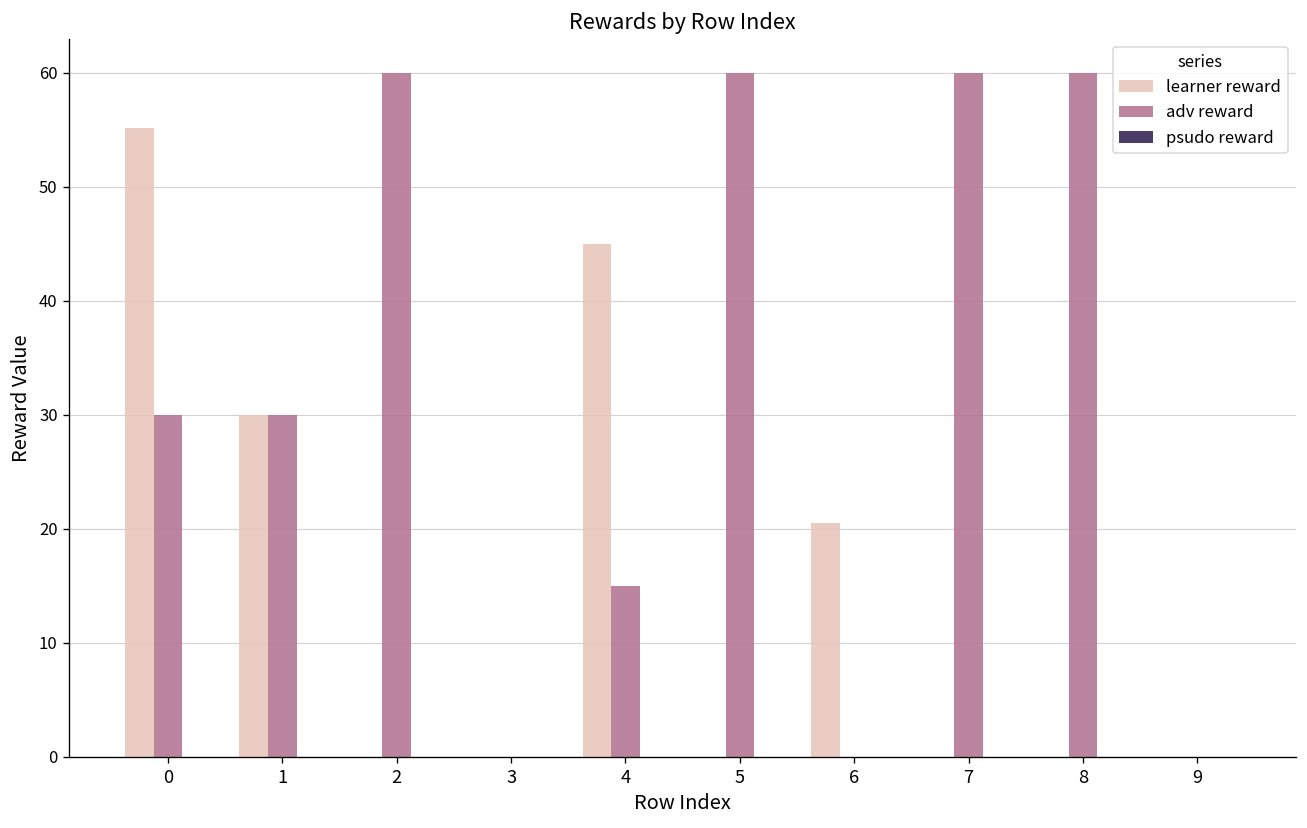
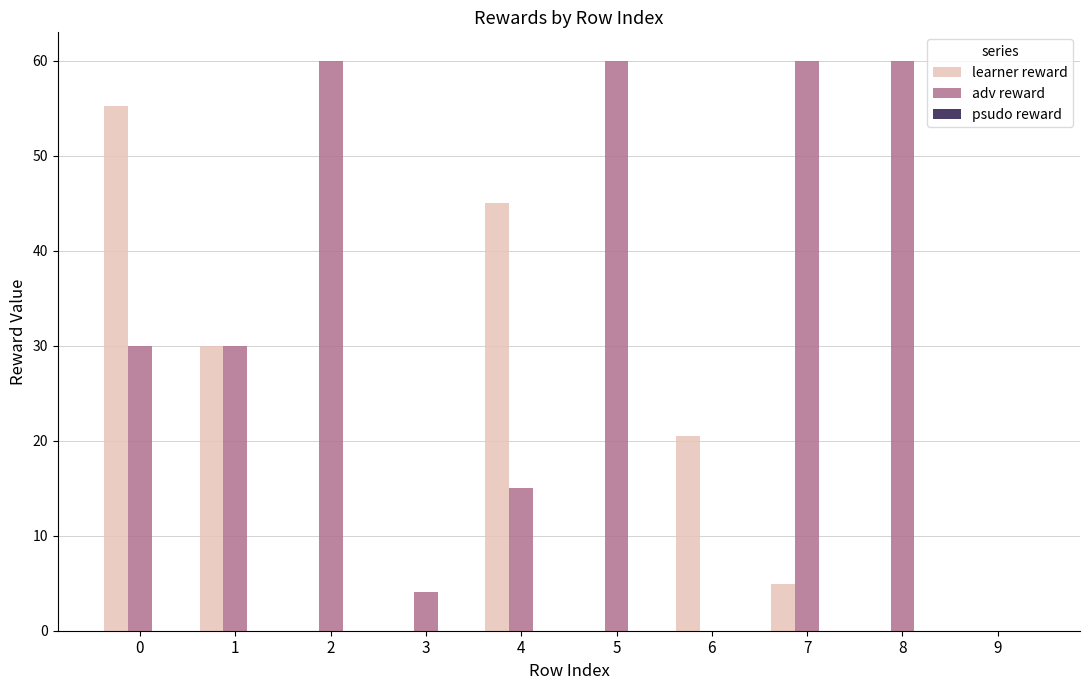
adv reward, 3: 0 -> 4
learner reward, 7: 0 -> 5
